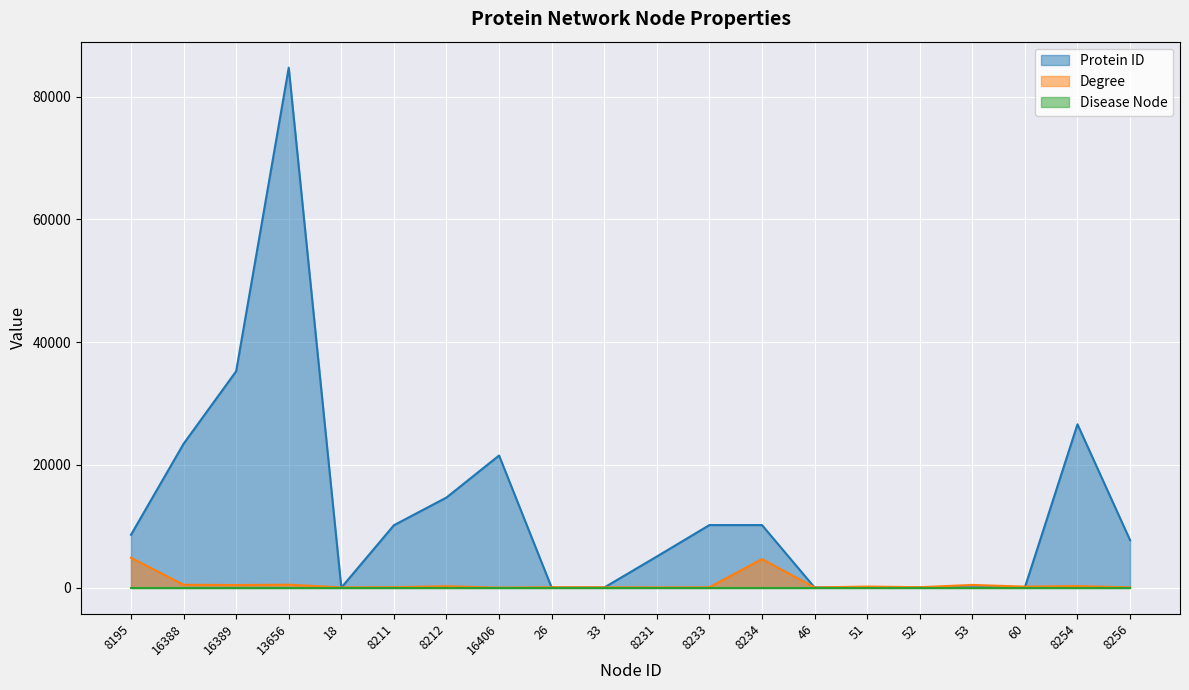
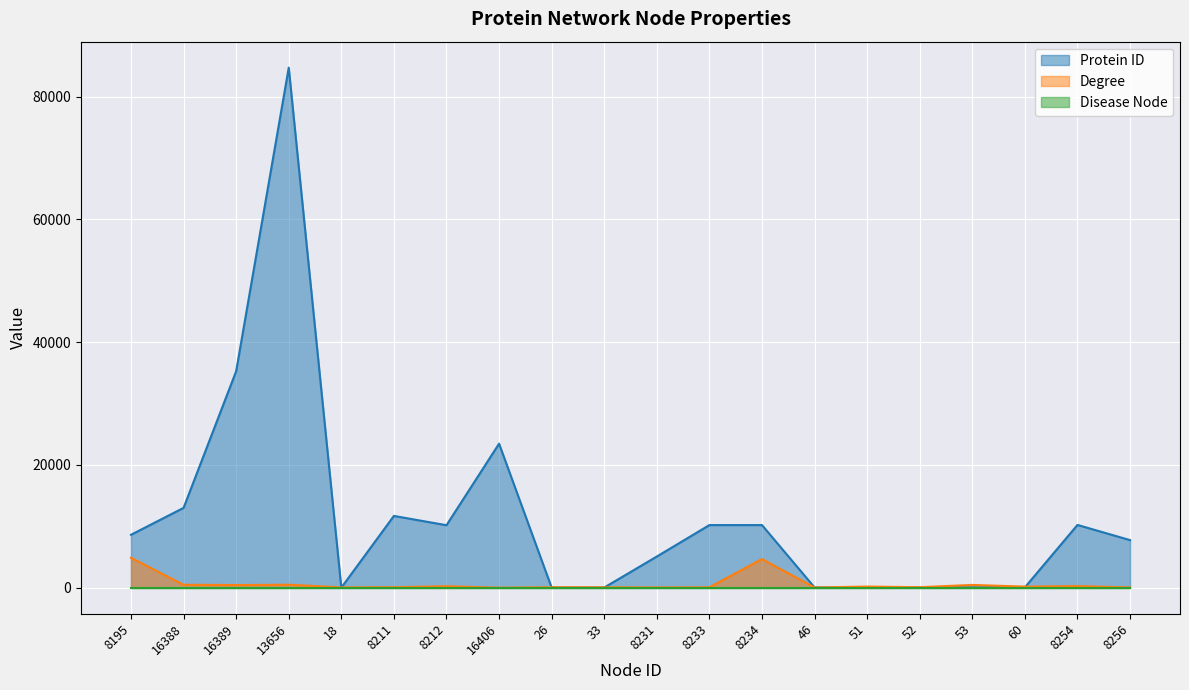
Protein ID, 16388: 23000 -> 13000
Protein ID, 8211: 10000 -> 12000
Protein ID, 8212: 15000 -> 10000
Protein ID, 16406: 22000 -> 23000
Protein ID, 8254: 27000 -> 10000
